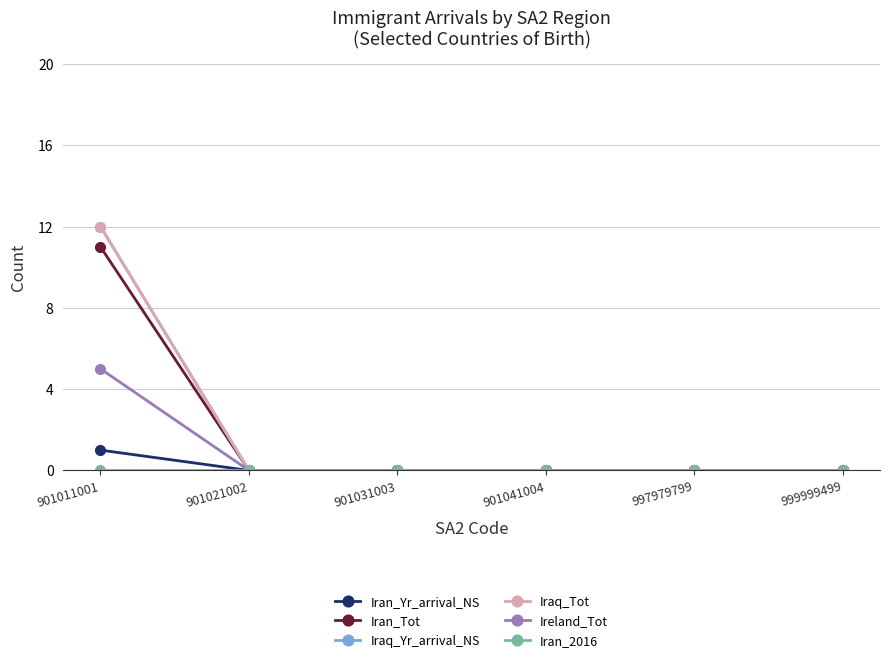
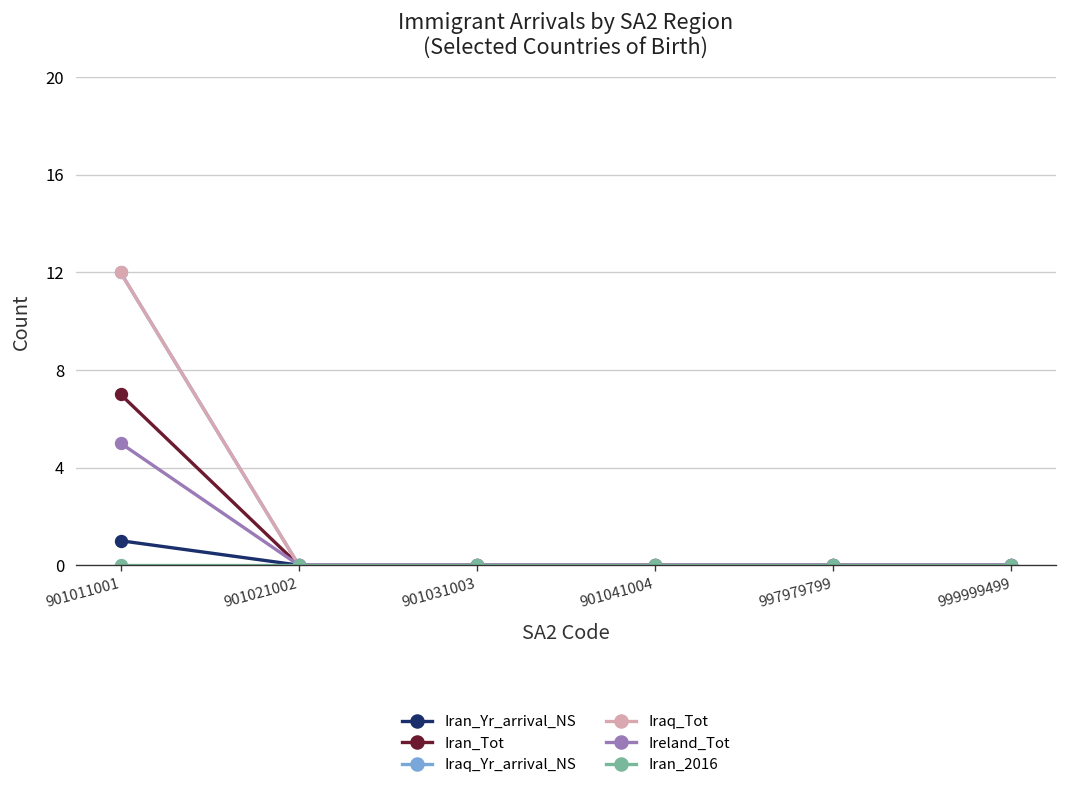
Iran_Tot, 901011001: 11 -> 7
